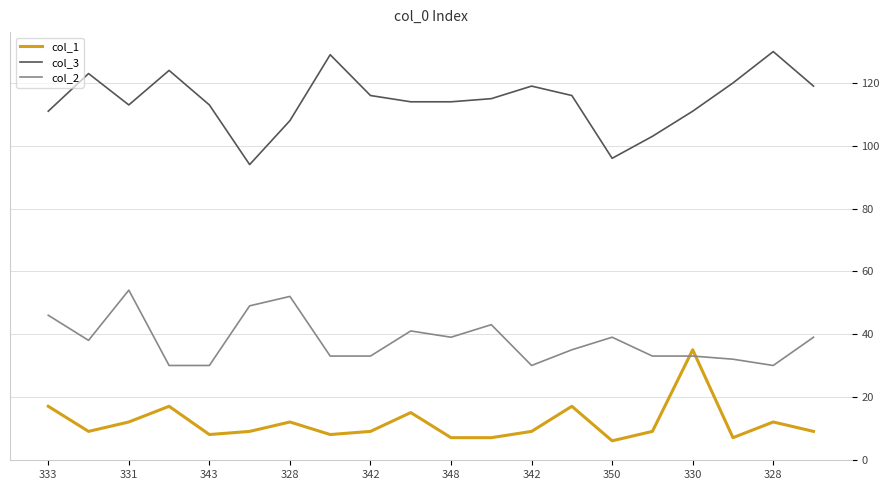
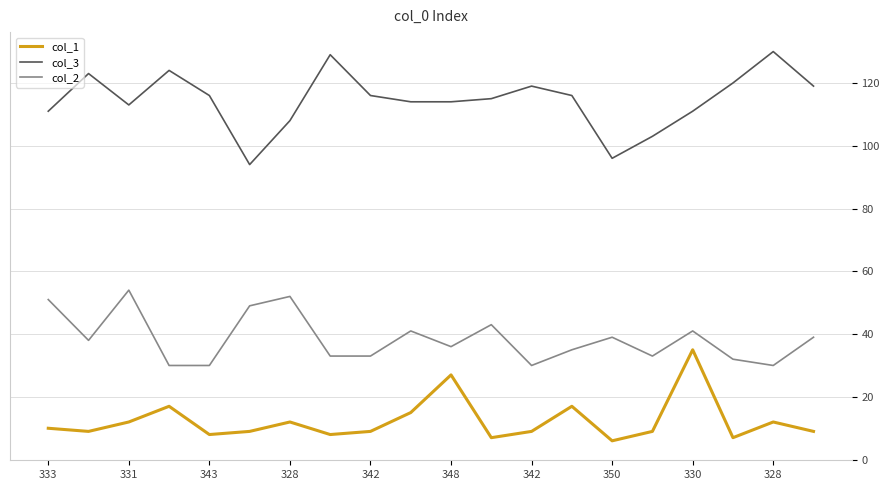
col_1, 333: 17 -> 10
col_2, 333: 46 -> 51
col_3, 343: 113 -> 116
col_1, 348: 7 -> 27
col_2, 348: 39 -> 36
col_2, 330: 33 -> 41
